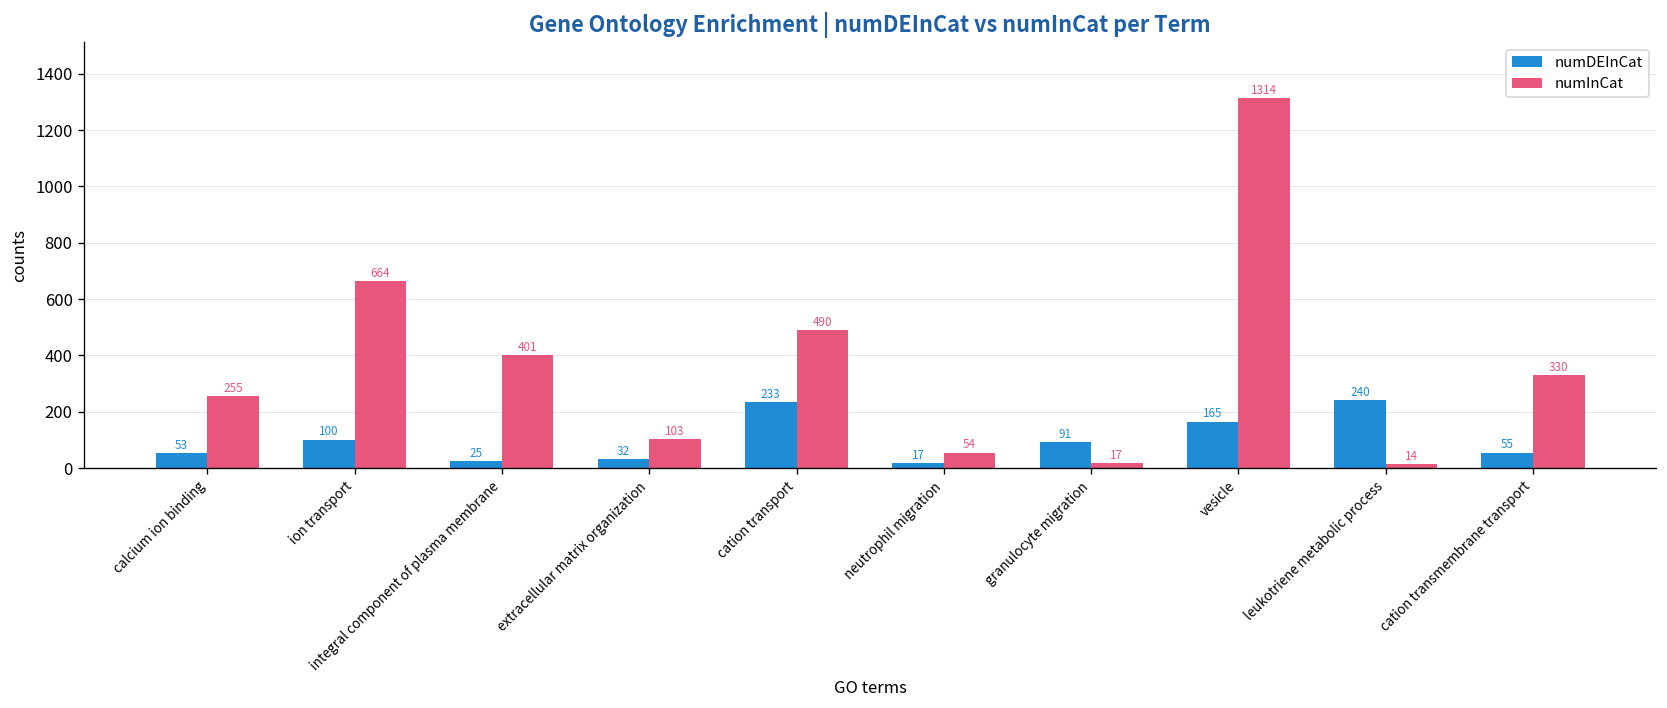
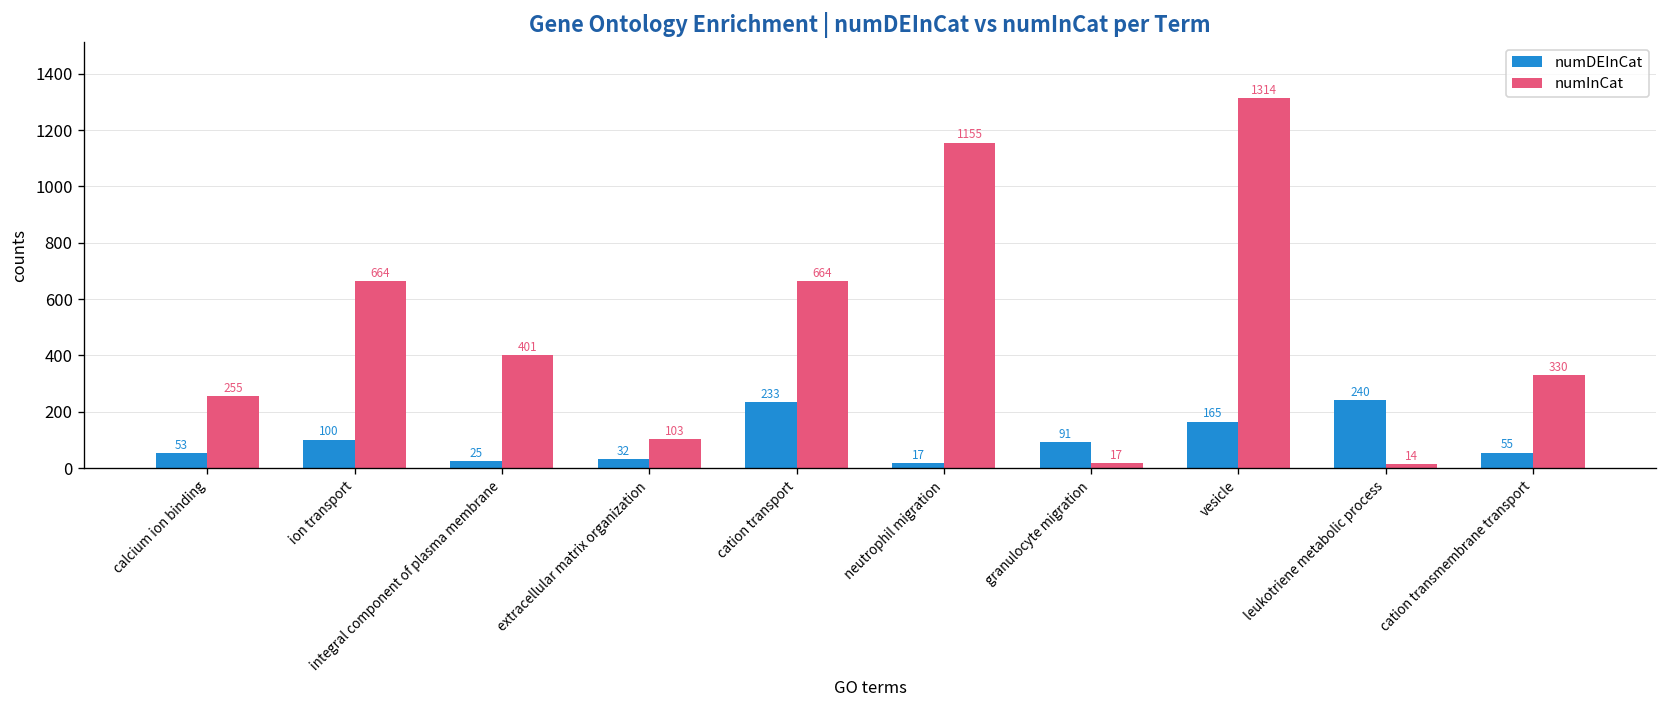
numInCat, cation transport: 490 -> 664
numInCat, neutrophil migration: 54 -> 1155
